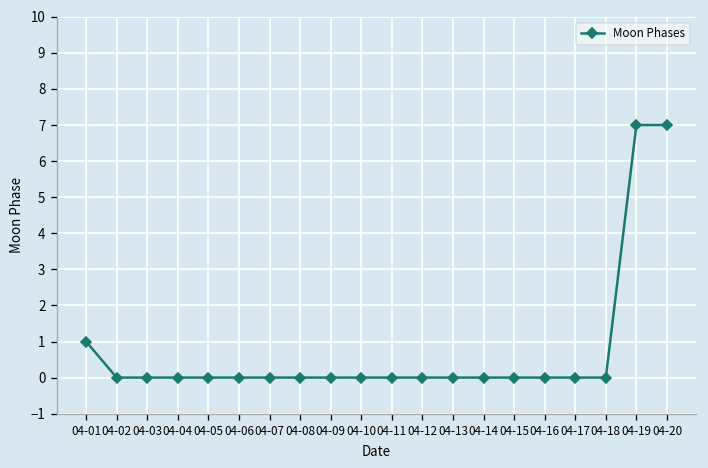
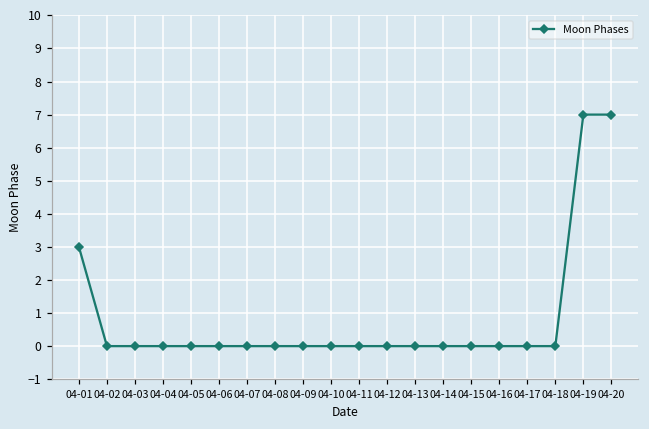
04-01: 1 -> 3
